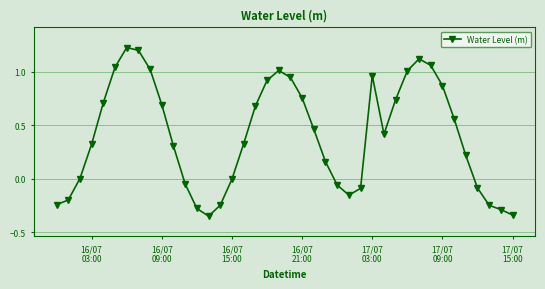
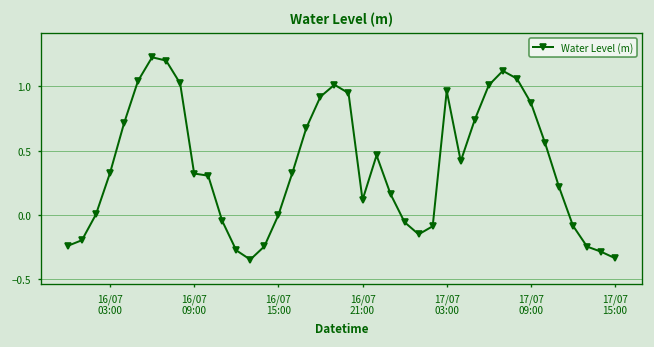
16/07 09:00: 0.69 -> 0.32
16/07 21:00: 0.76 -> 0.12
